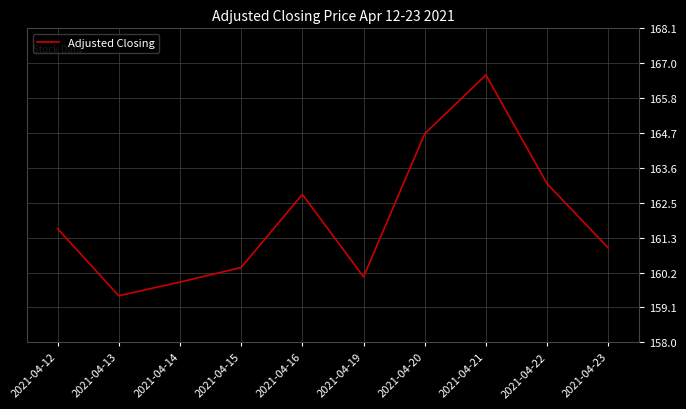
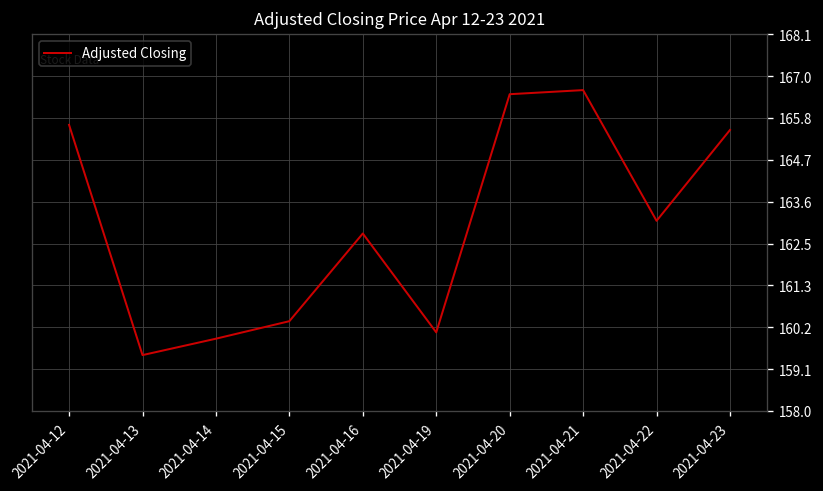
2021-04-12: 161.6 -> 165.7
2021-04-20: 164.7 -> 166.5
2021-04-23: 161.0 -> 165.5
